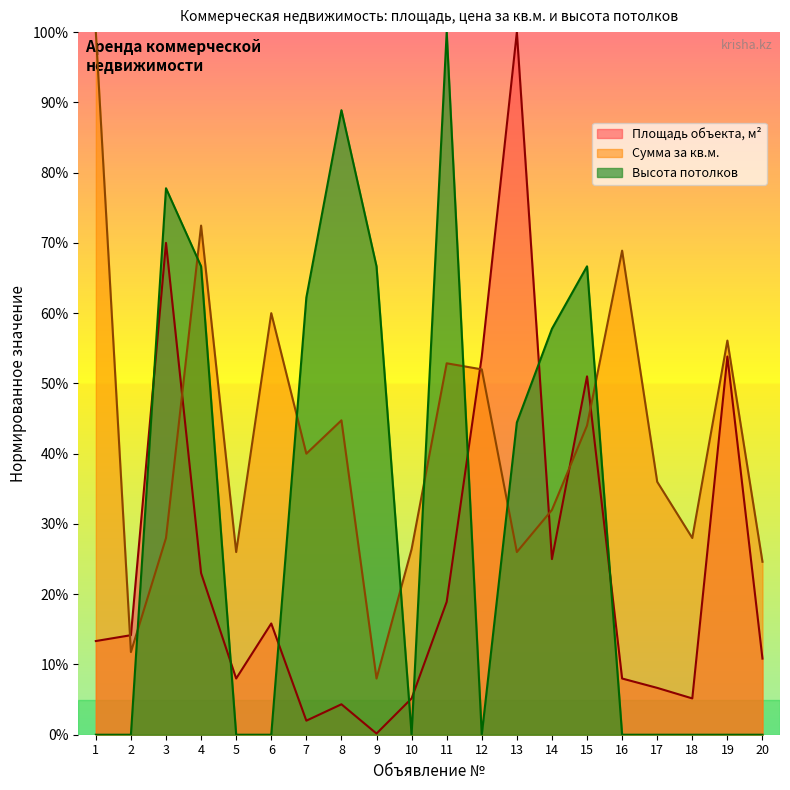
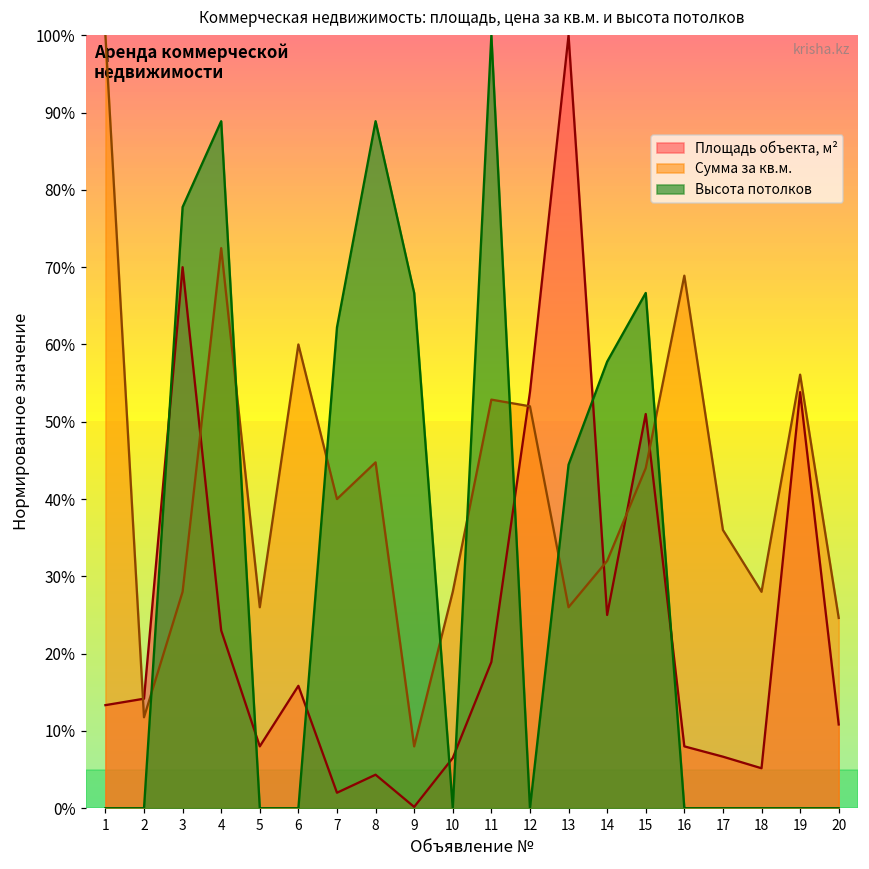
Высота потолков, 4: 67% -> 89%
Площадь объекта, м², 10: 5% -> 7%
Сумма за кв.м., 10: 26% -> 28%
